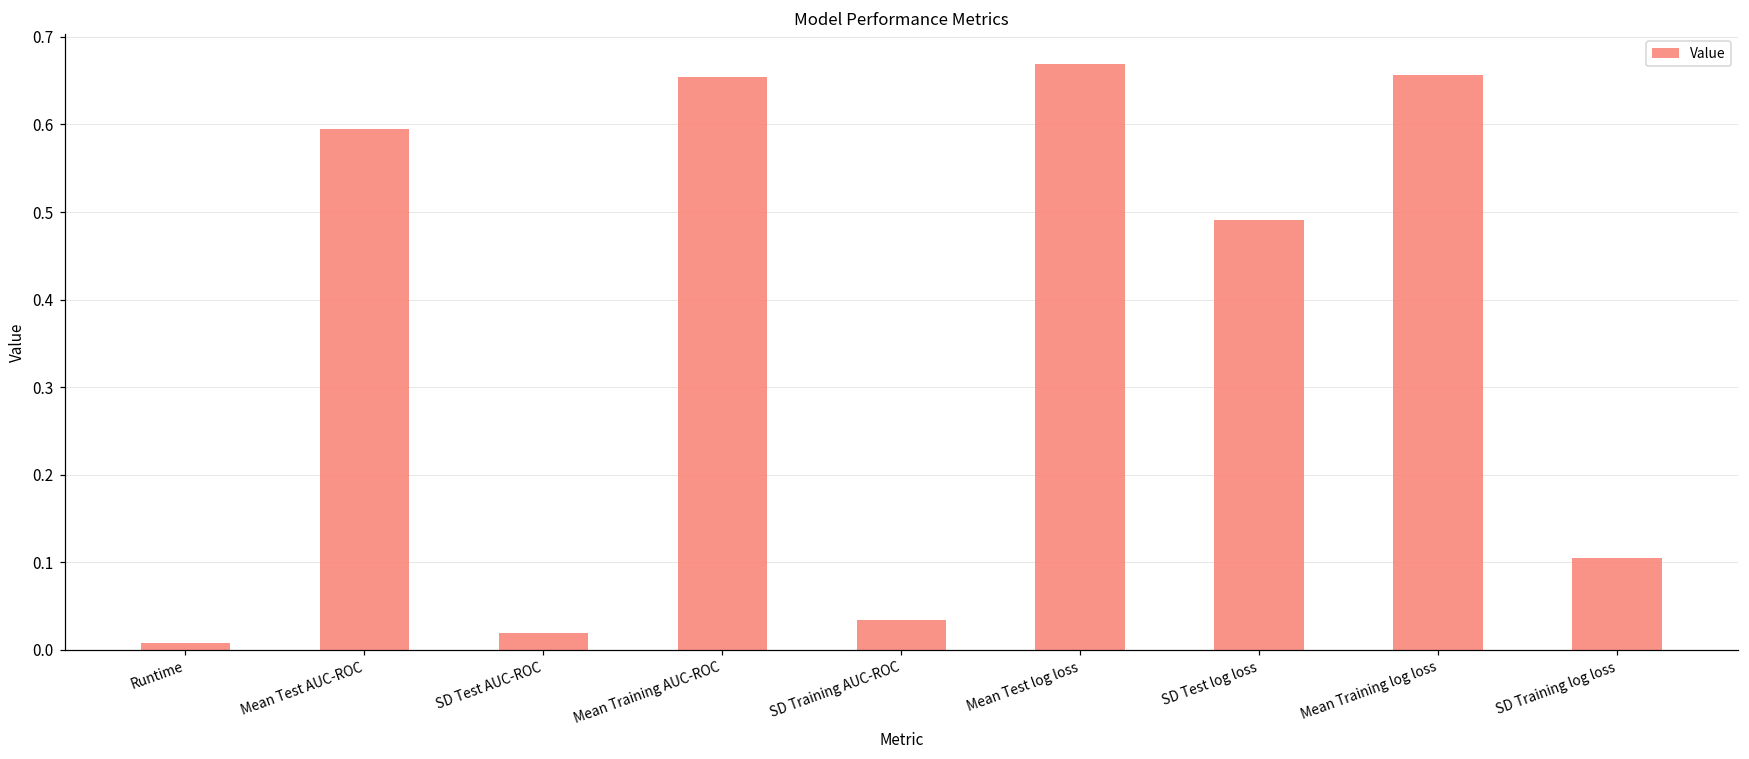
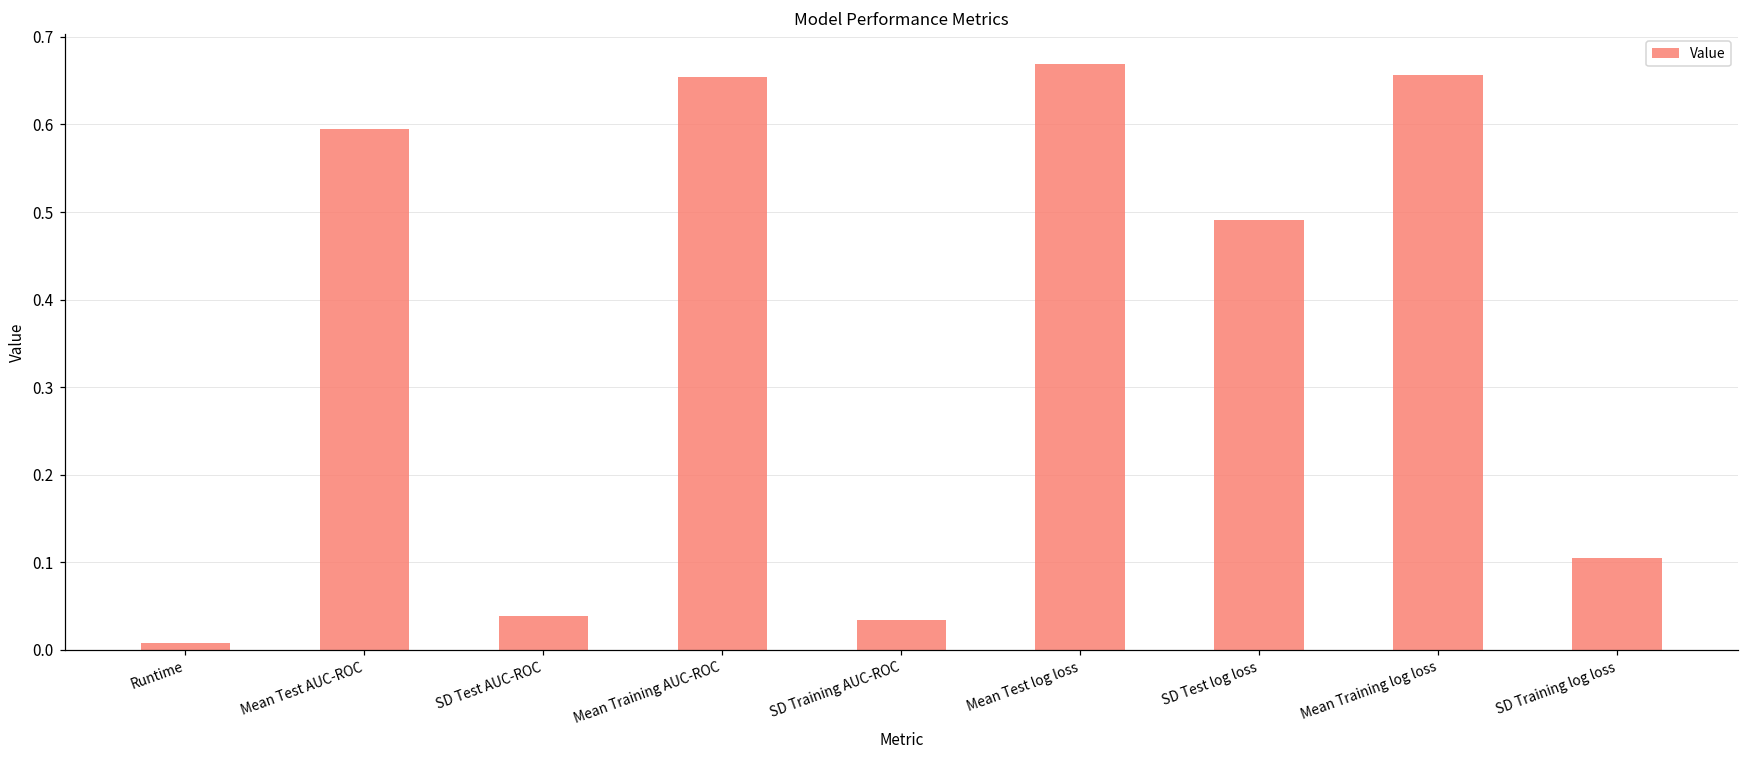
SD Test AUC-ROC: 0.02 -> 0.04
